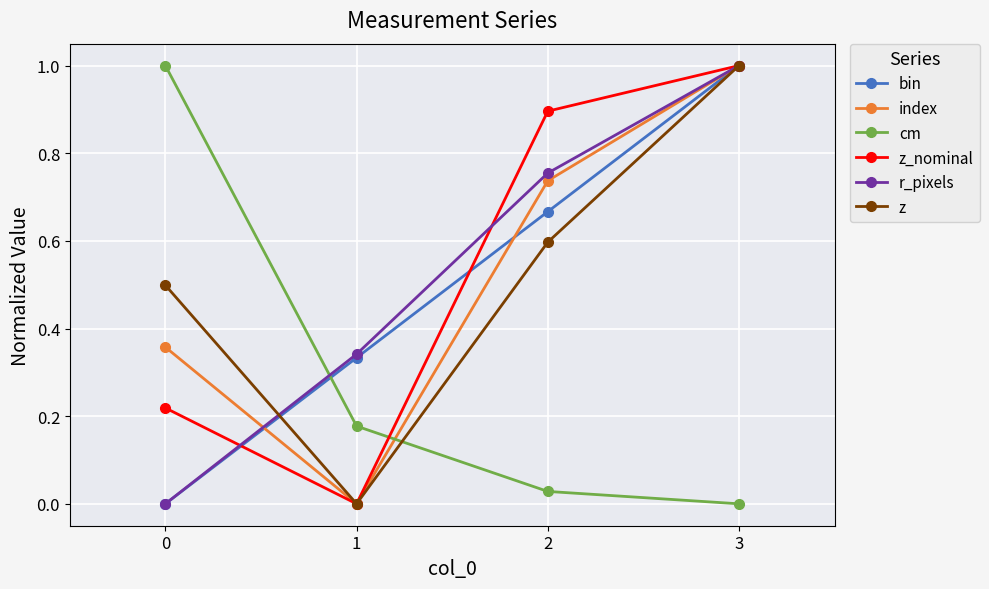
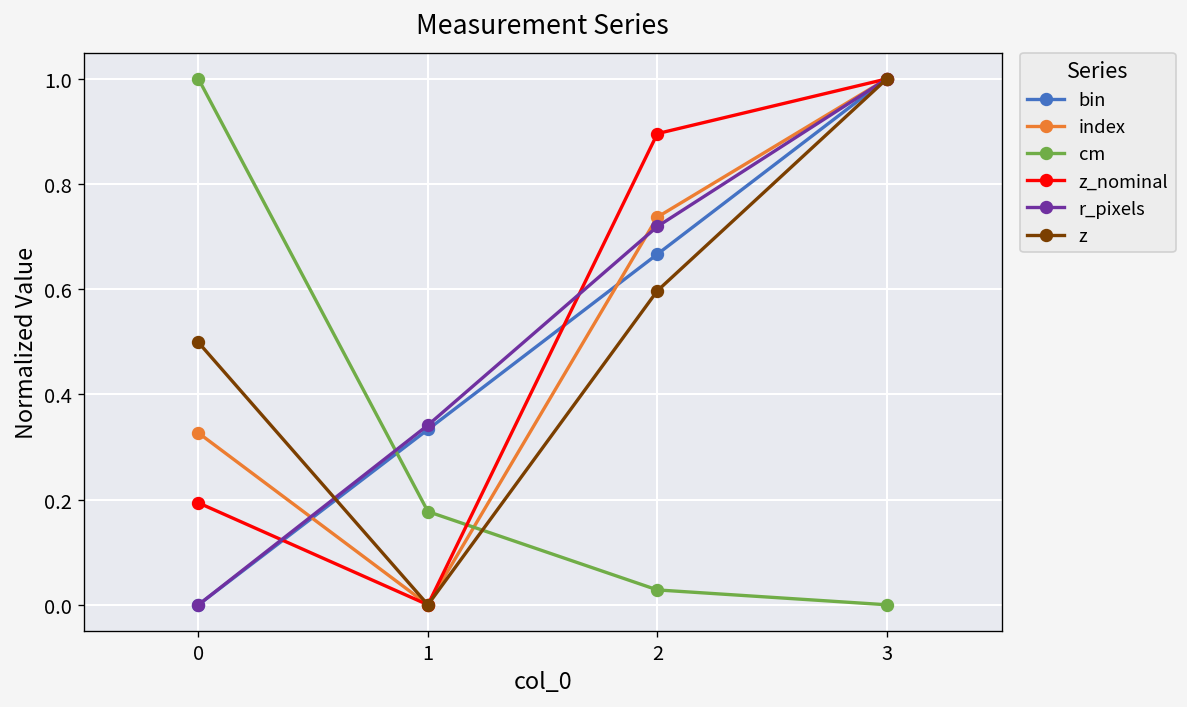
index, 0: 0.36 -> 0.33
z_nominal, 0: 0.22 -> 0.19
r_pixels, 2: 0.75 -> 0.72
